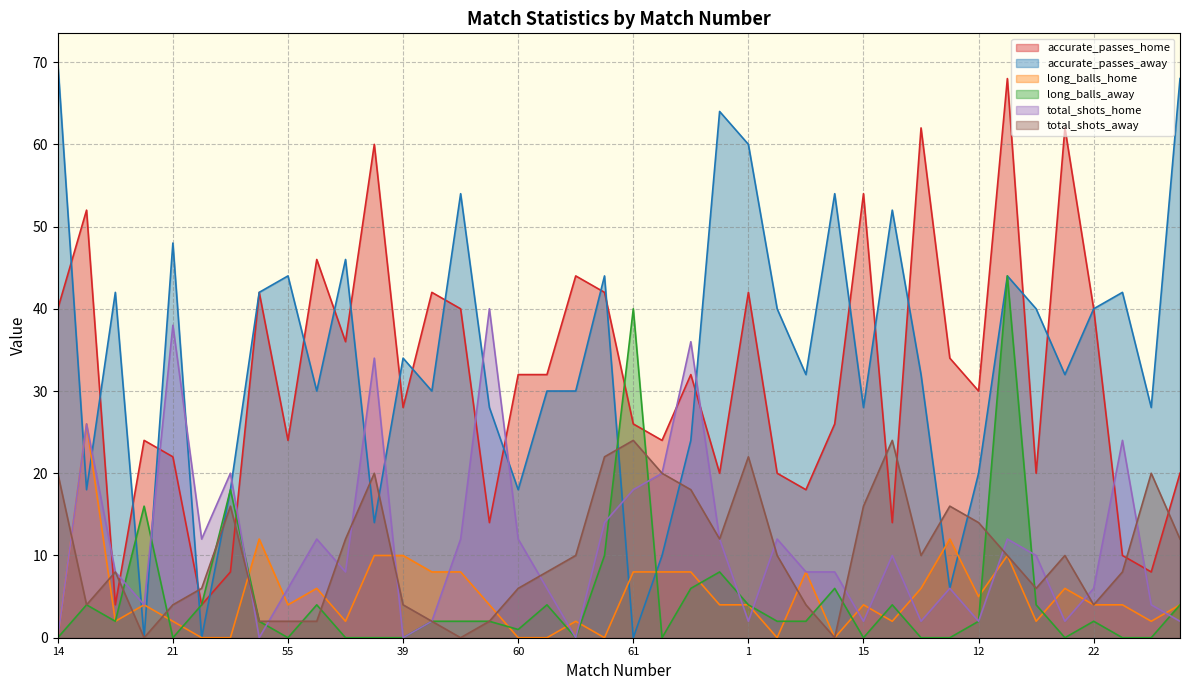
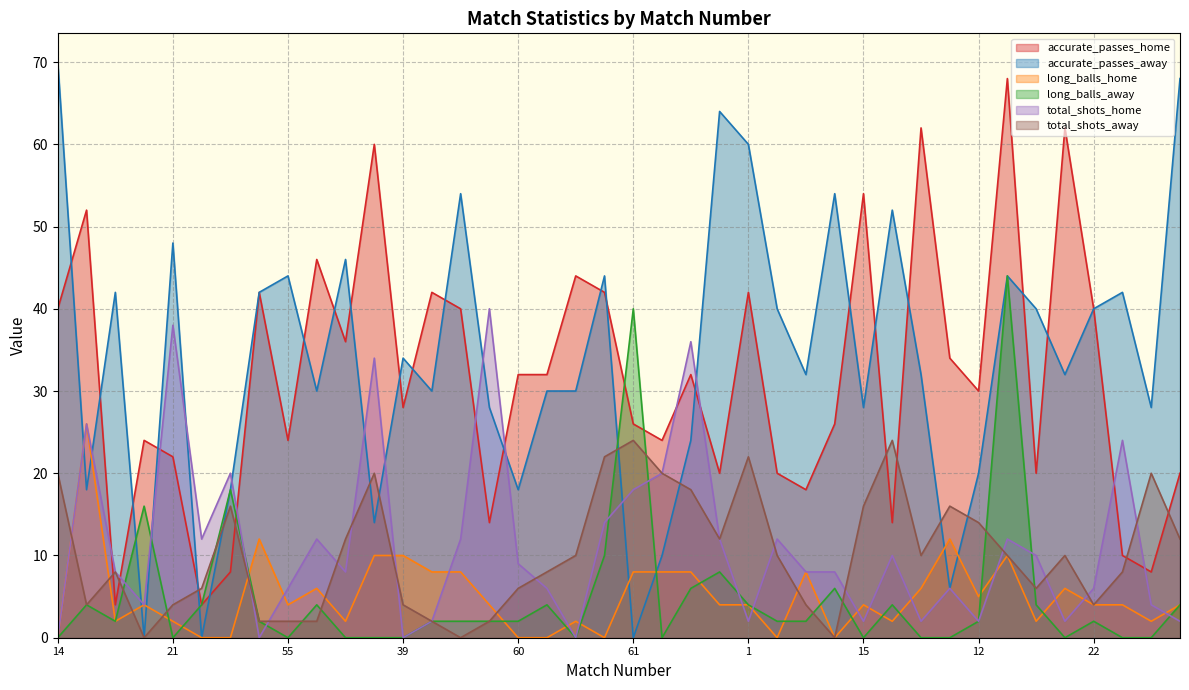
long_balls_away, 60: 1 -> 2
total_shots_home, 60: 12 -> 9
